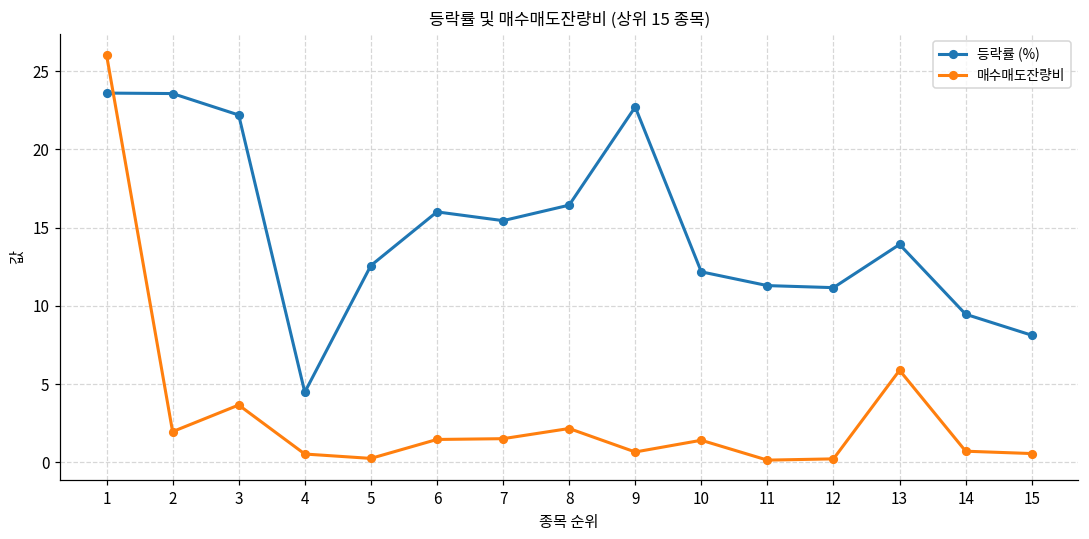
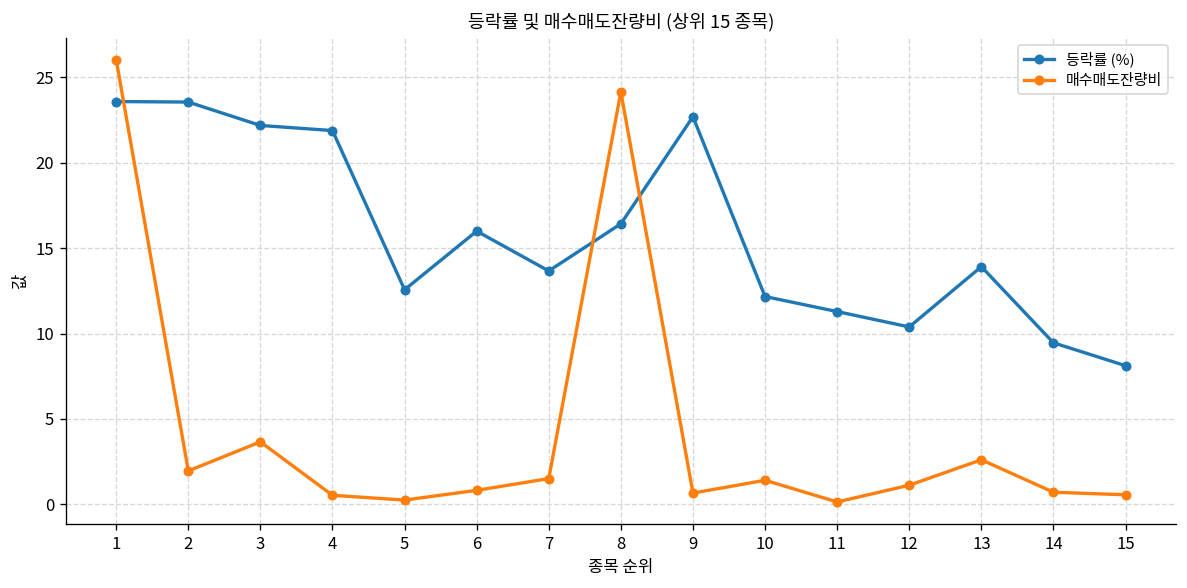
등락률 (%), 4: 4.5 -> 21.9
매수매도잔량비, 6: 1.5 -> 0.8
등락률 (%), 7: 15.4 -> 13.7
매수매도잔량비, 8: 2.2 -> 24.2
등락률 (%), 12: 11.2 -> 10.4
매수매도잔량비, 12: 0.2 -> 1.1
매수매도잔량비, 13: 5.9 -> 2.6
